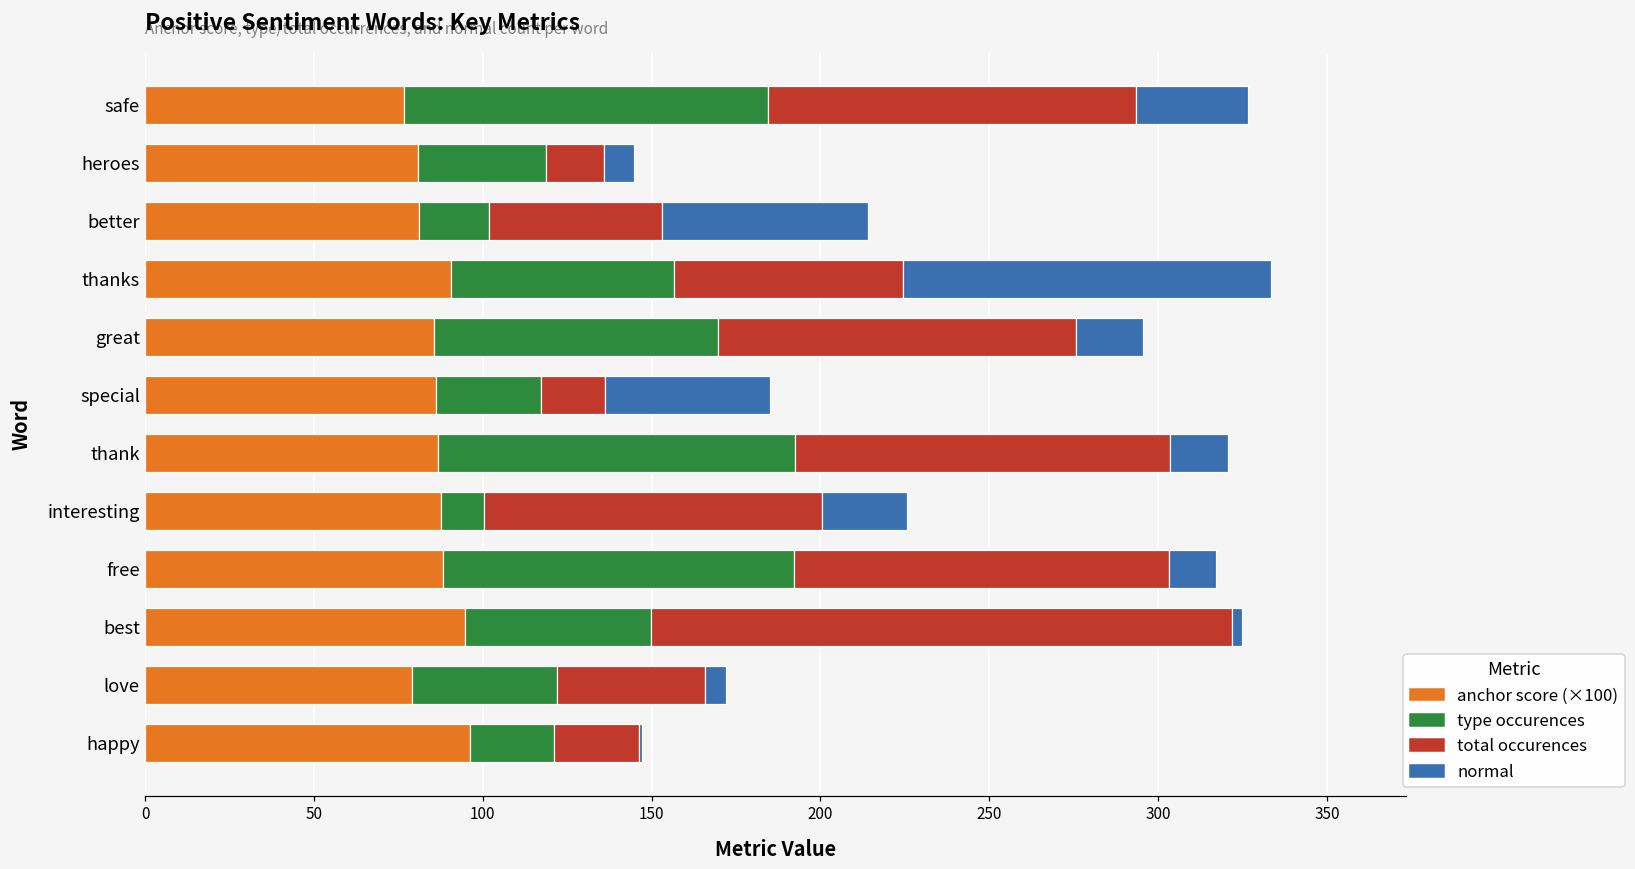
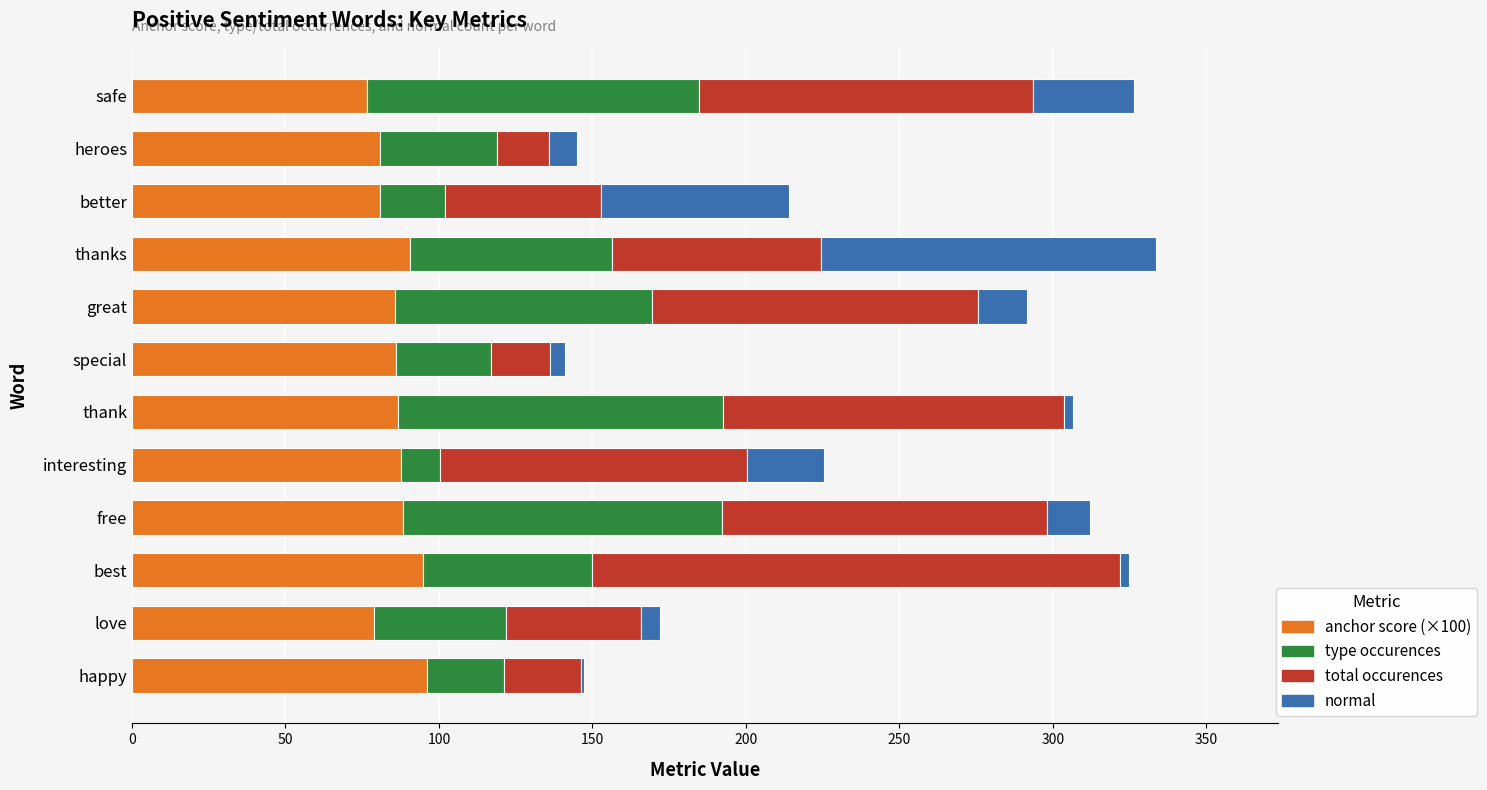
normal, great: 20 -> 16
normal, special: 49 -> 5
normal, thank: 17 -> 3
total occurences, free: 111 -> 106
